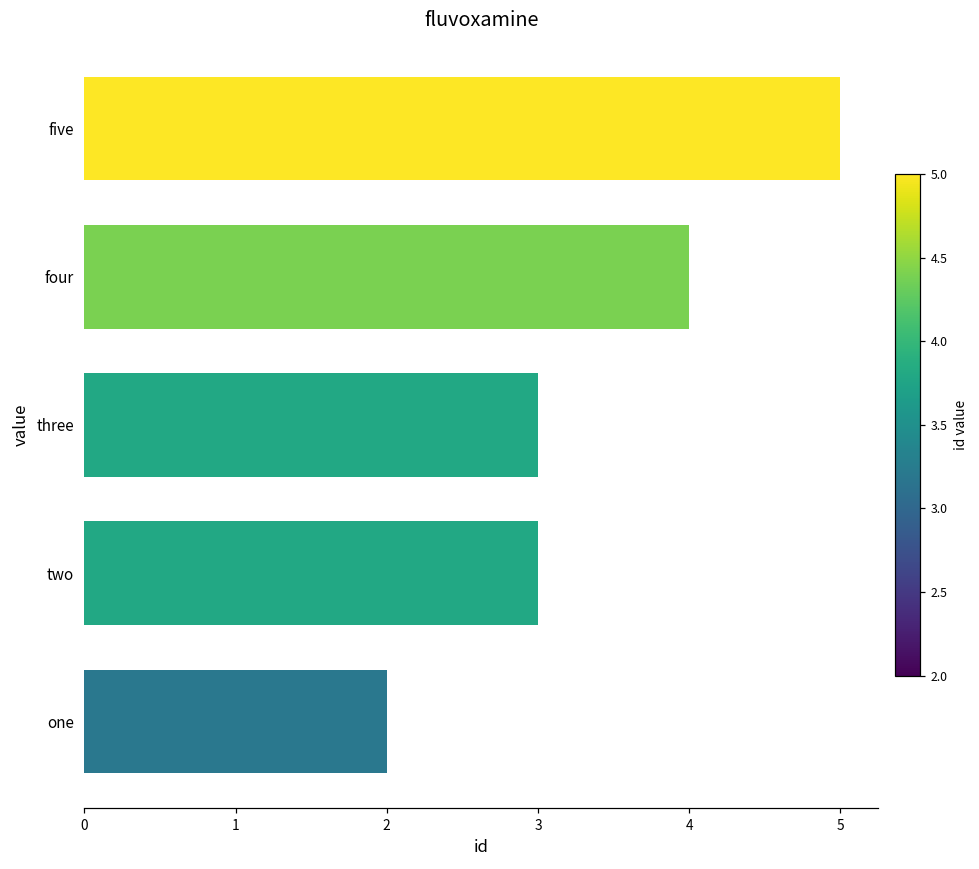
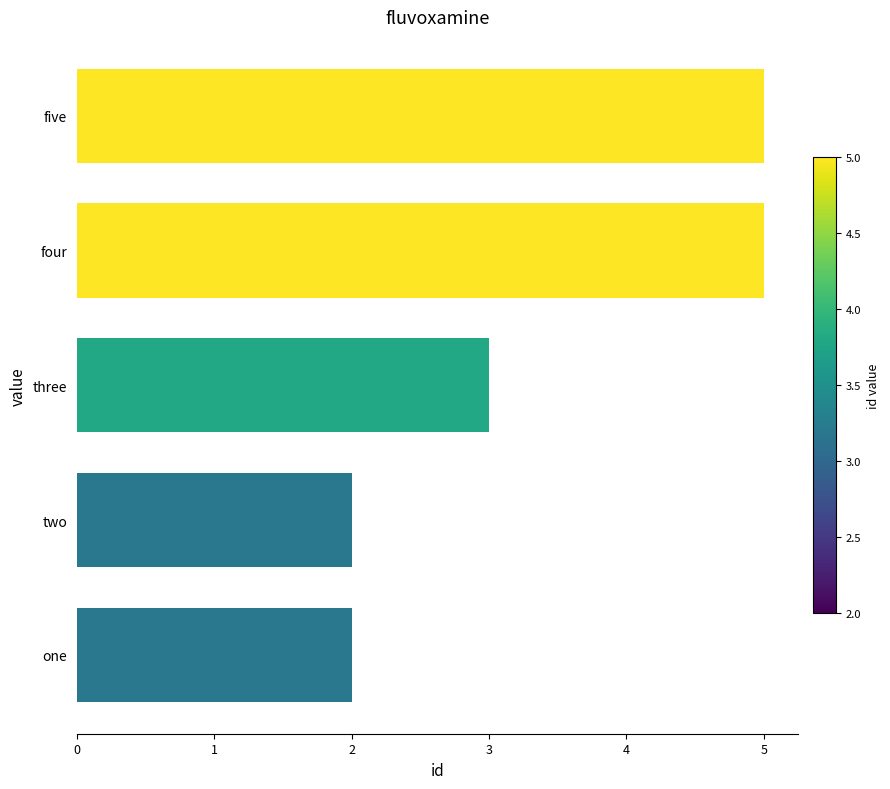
four: 4 -> 5
two: 3 -> 2
